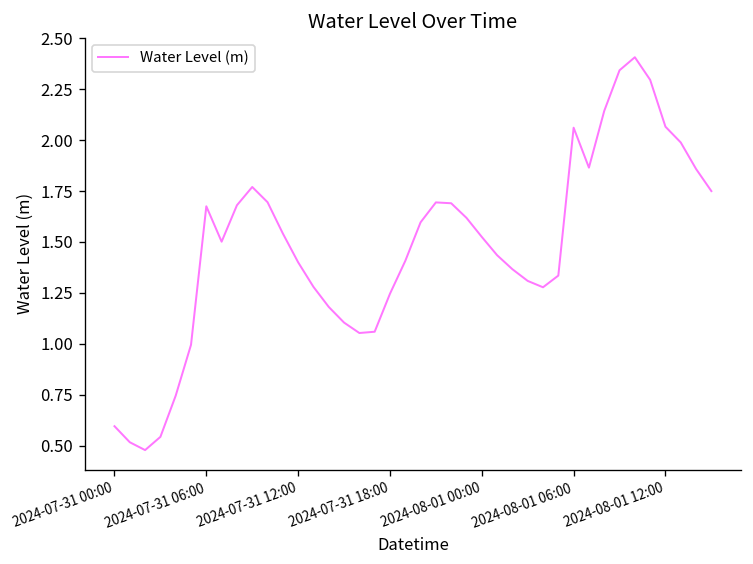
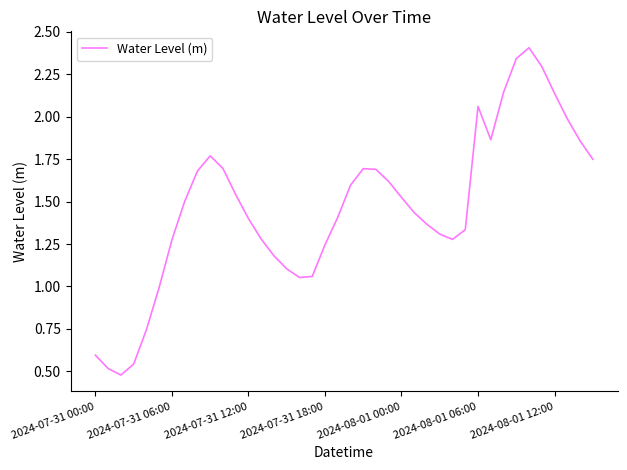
2024-07-31 06:00: 1.68 -> 1.27
2024-08-01 12:00: 2.07 -> 2.14
